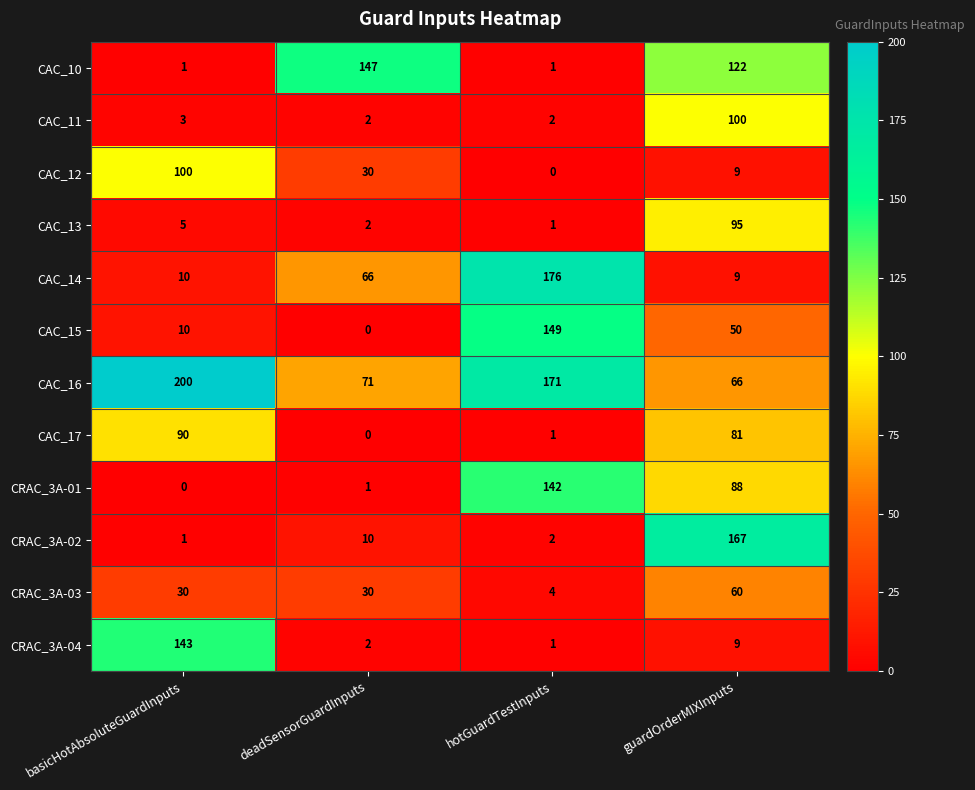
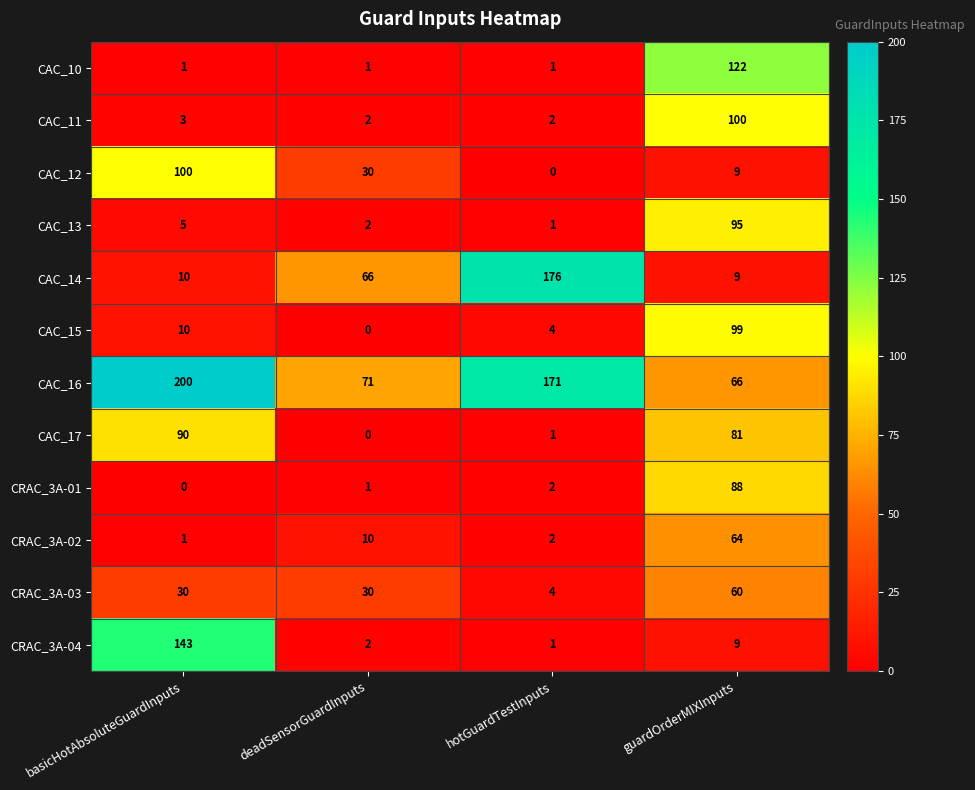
CAC_10, deadSensorGuardInputs: 147 -> 1
CAC_15, hotGuardTestInputs: 149 -> 4
CAC_15, guardOrderMIXInputs: 50 -> 99
CRAC_3A-01, hotGuardTestInputs: 142 -> 2
CRAC_3A-02, guardOrderMIXInputs: 167 -> 64
